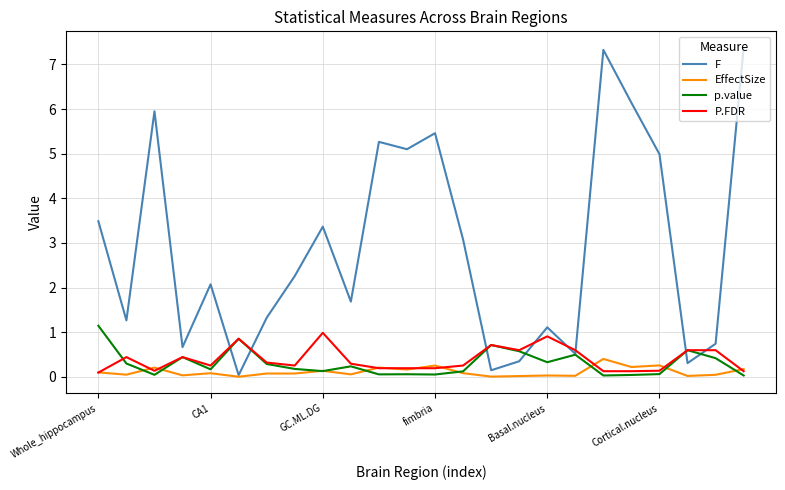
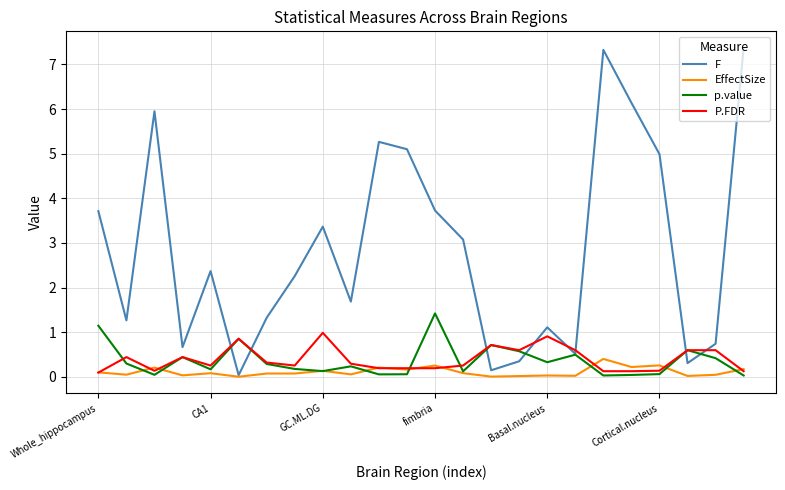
F, Whole_hippocampus: 3.5 -> 3.7
F, CA1: 2.1 -> 2.4
F, fimbria: 5.5 -> 3.7
p.value, fimbria: 0.1 -> 1.4
